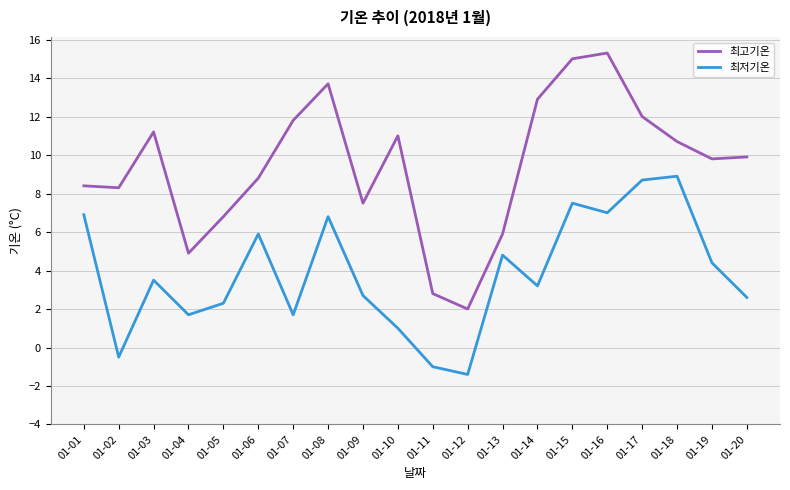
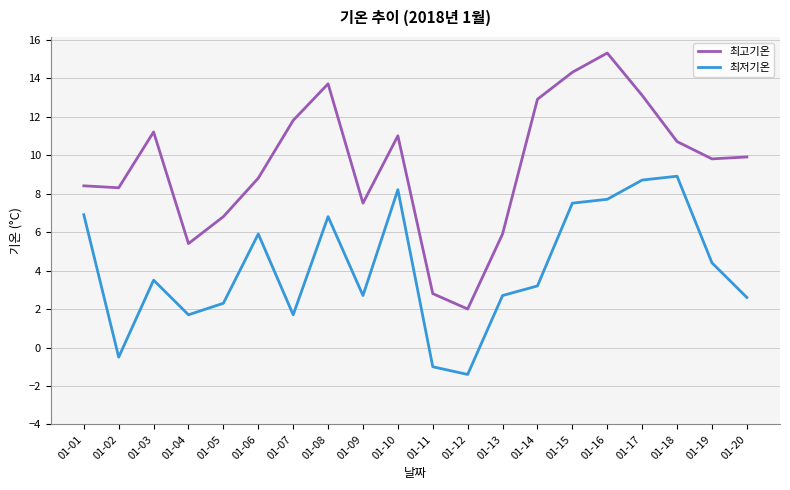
최고기온, 01-04: 4.9 -> 5.4
최저기온, 01-10: 1.0 -> 8.2
최저기온, 01-13: 4.8 -> 2.7
최고기온, 01-15: 15.0 -> 14.3
최저기온, 01-16: 7.0 -> 7.7
최고기온, 01-17: 12.0 -> 13.1
